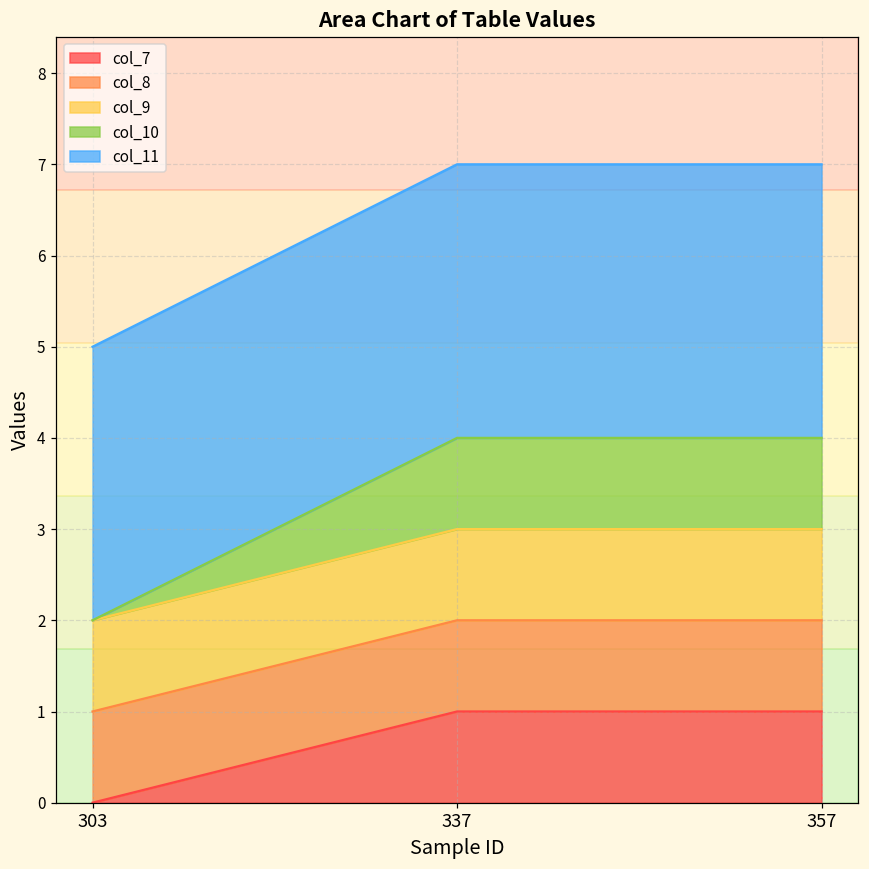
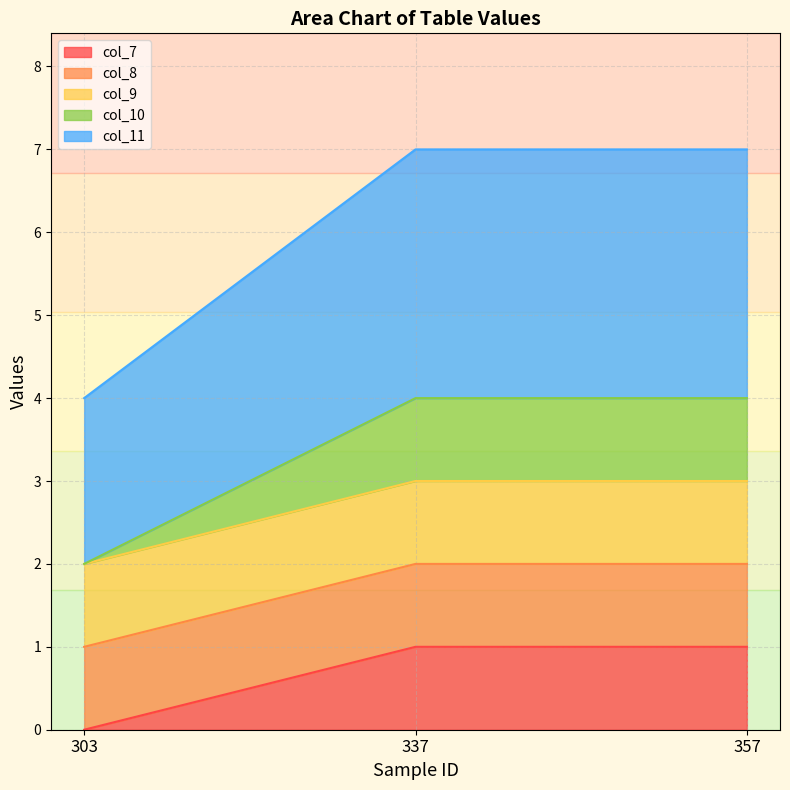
col_11, 303: 3 -> 2
